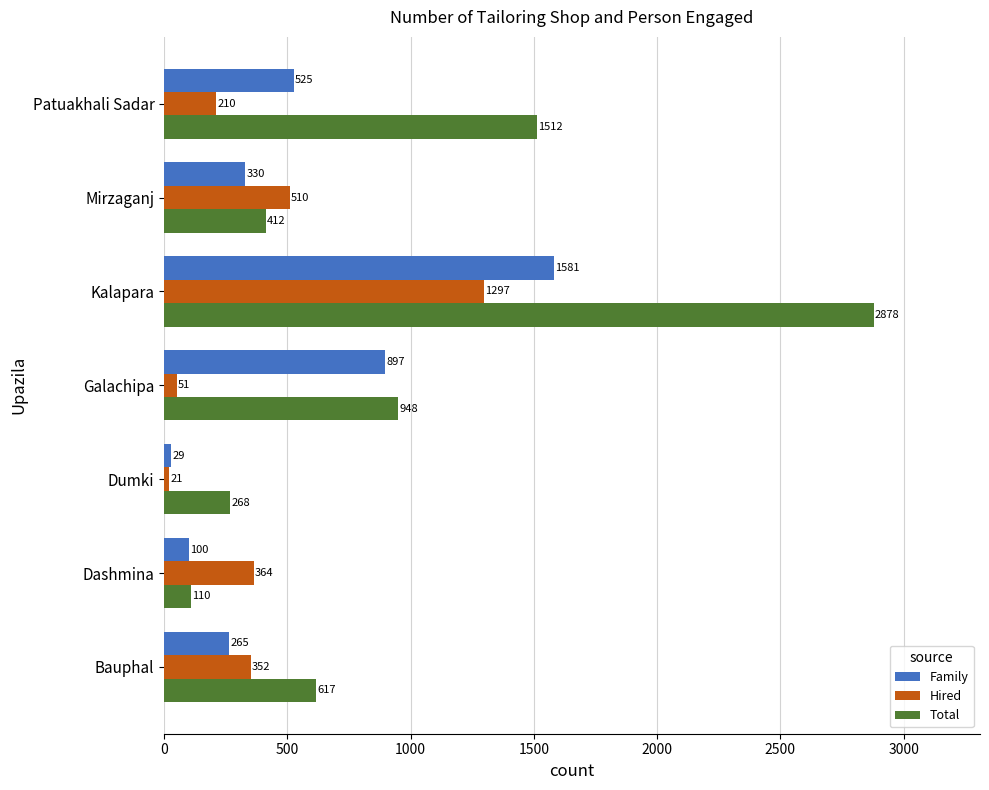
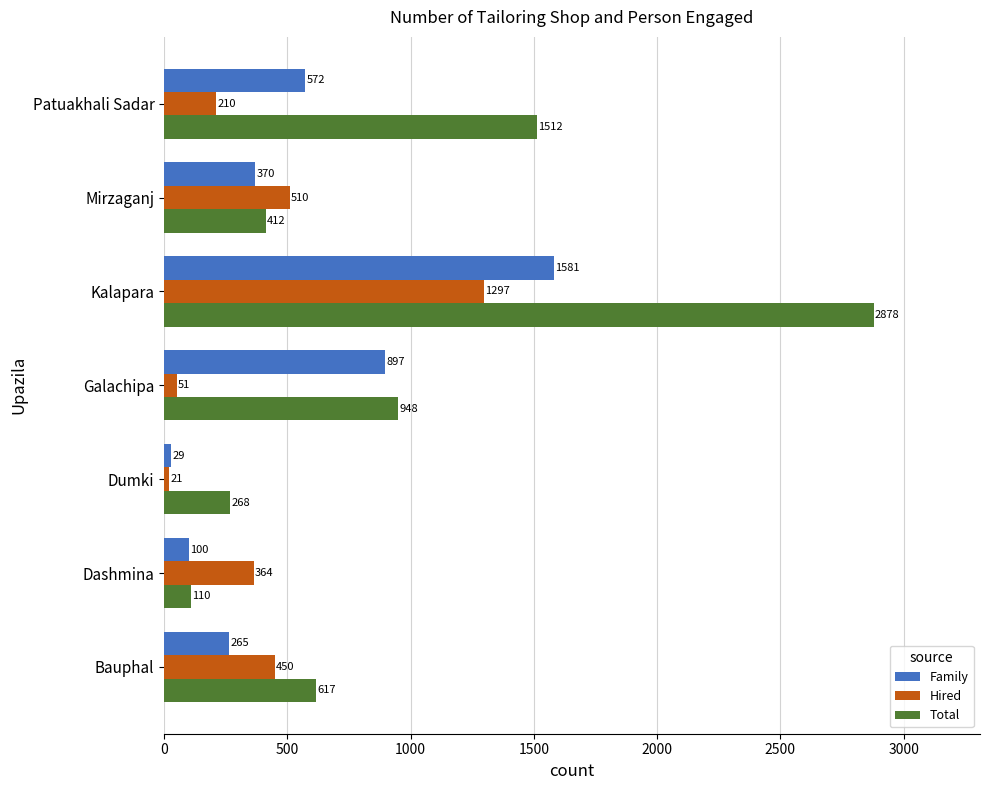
Family, Patuakhali Sadar: 525 -> 572
Family, Mirzaganj: 330 -> 370
Hired, Bauphal: 352 -> 450
